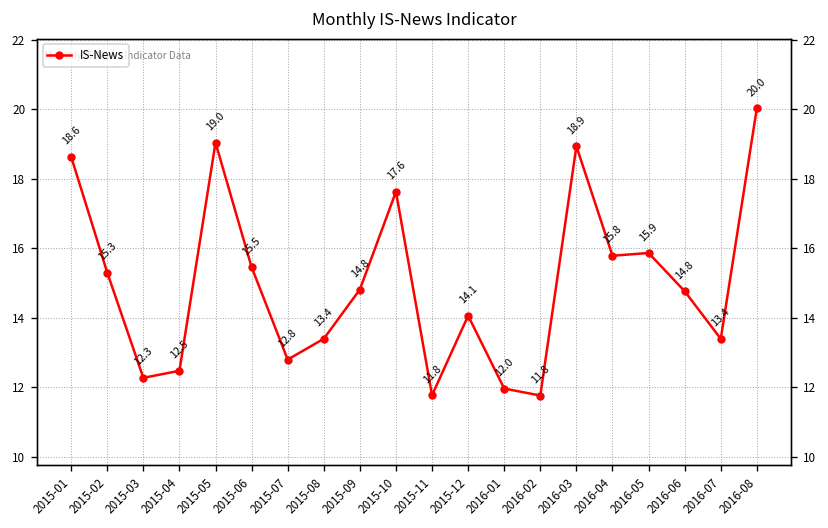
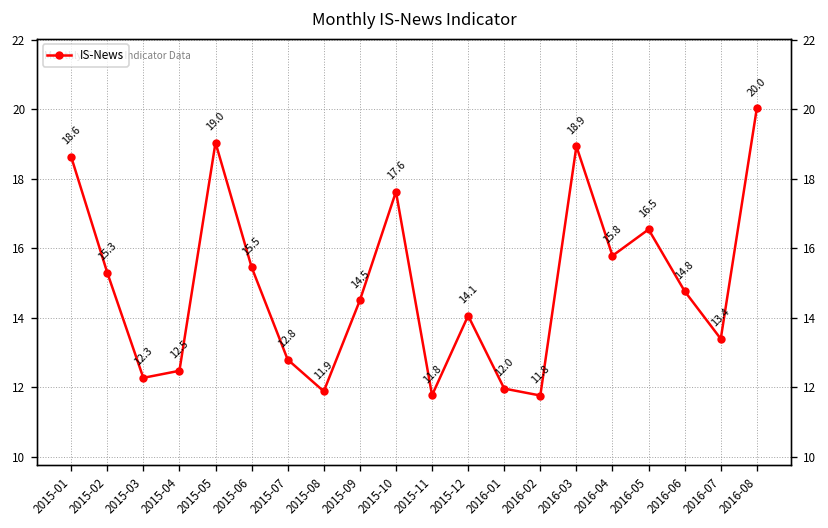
2015-08: 13.4 -> 11.9
2015-09: 14.8 -> 14.5
2016-05: 15.9 -> 16.5
